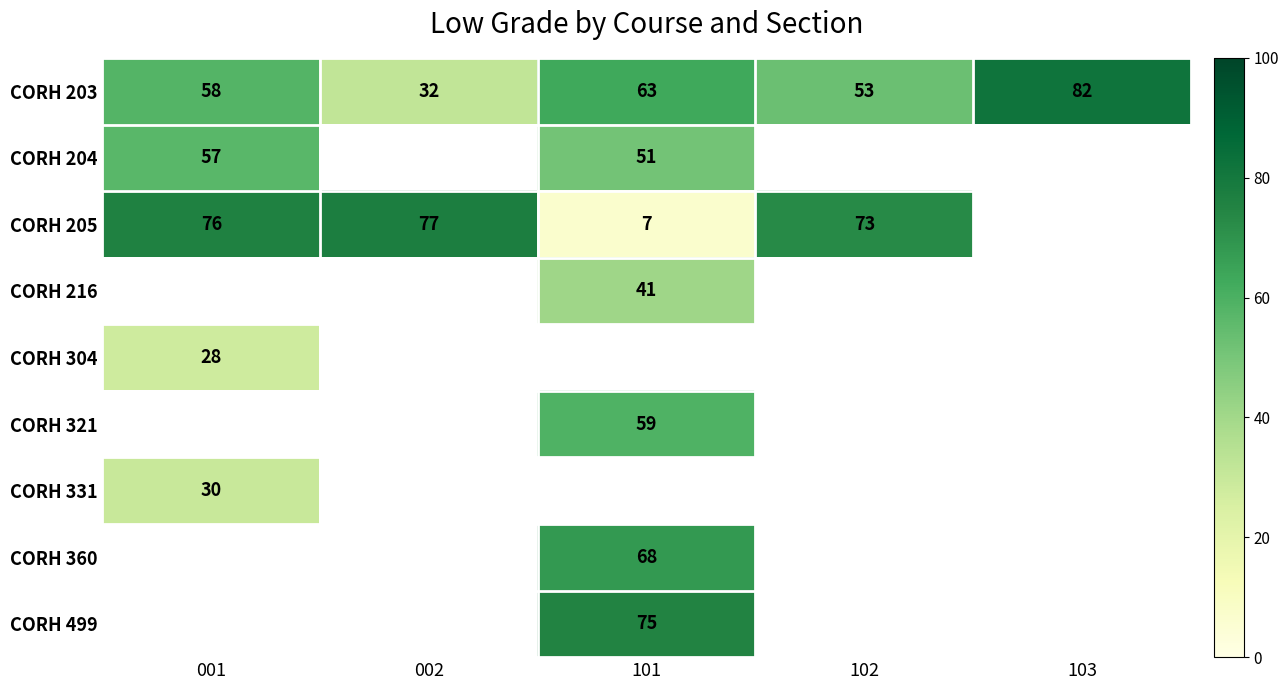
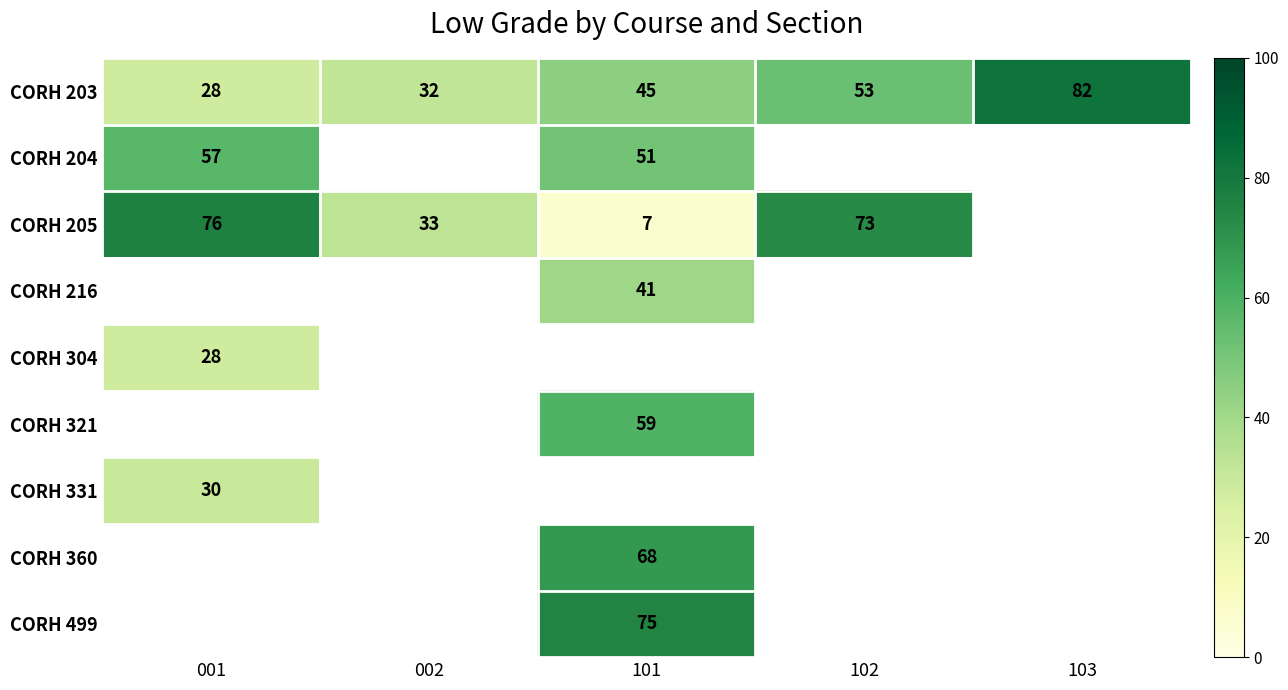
CORH 203, 001: 58 -> 28
CORH 203, 101: 63 -> 45
CORH 205, 002: 77 -> 33
